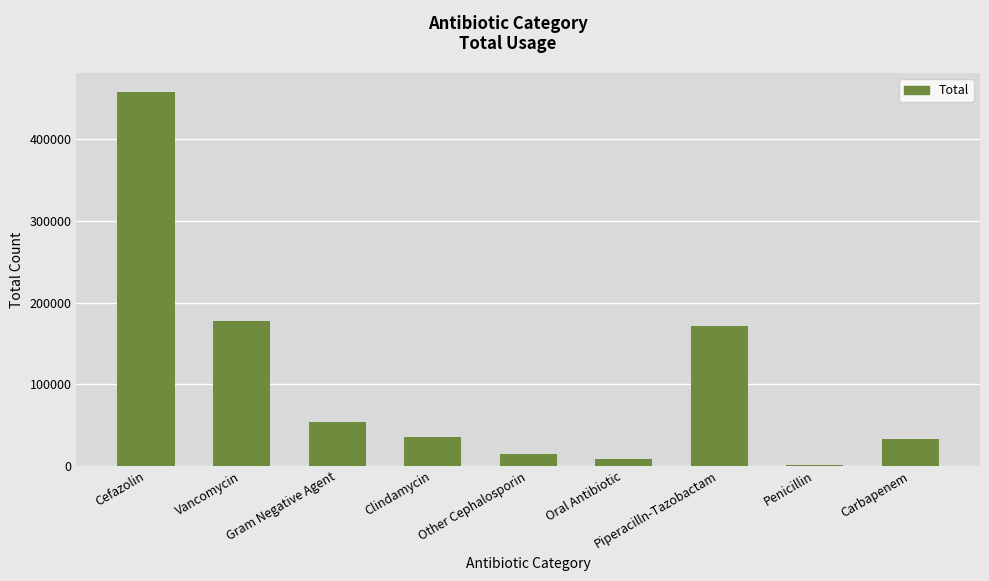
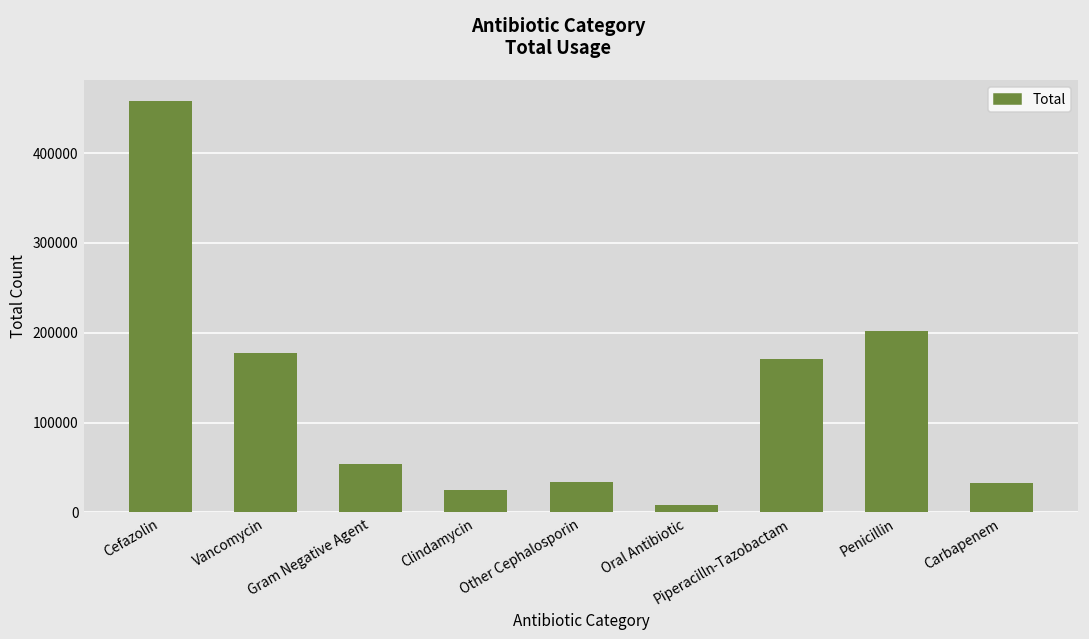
Clindamycin: 30000 -> 20000
Other Cephalosporin: 10000 -> 30000
Penicillin: 0 -> 200000
